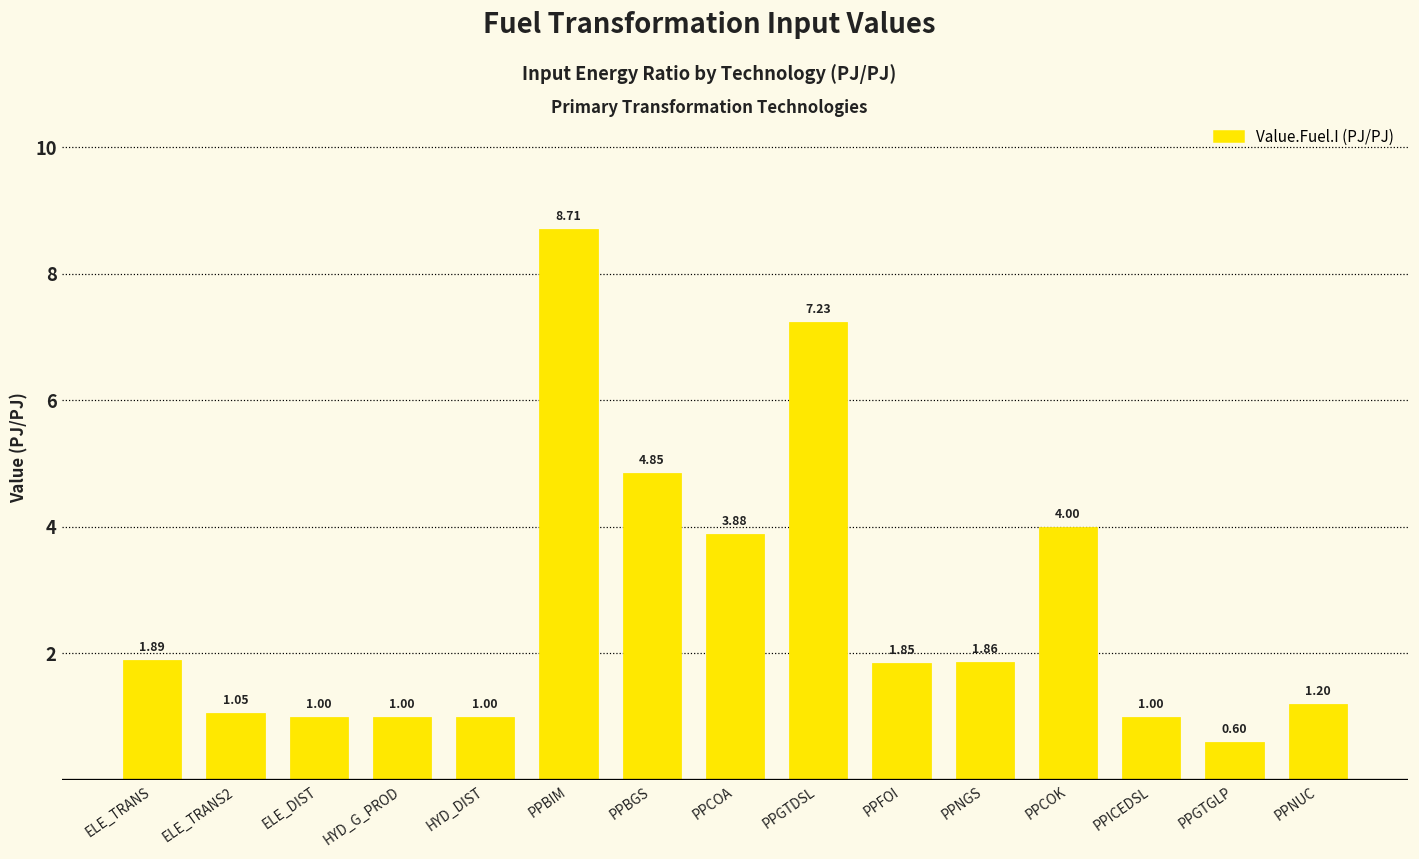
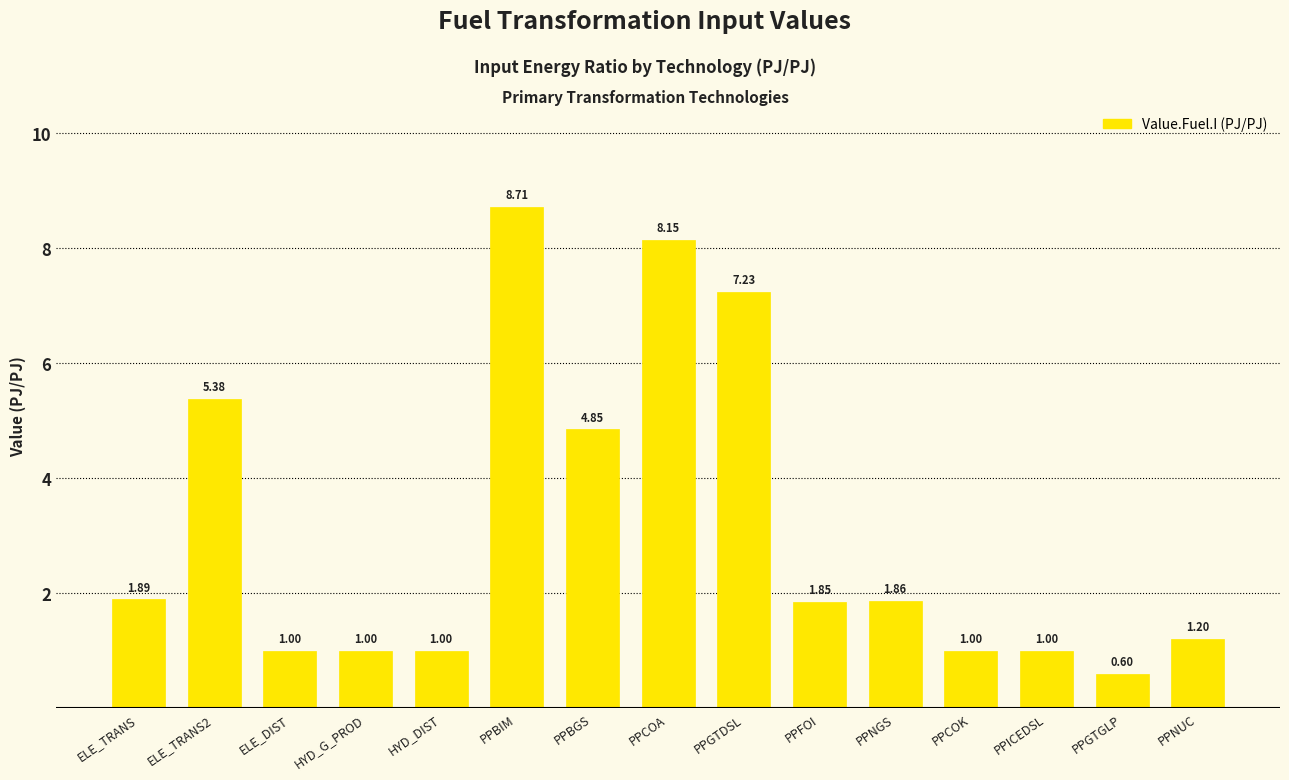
ELE_TRANS2: 1.05 -> 5.38
PPCOA: 3.88 -> 8.15
PPCOK: 4.00 -> 1.00
